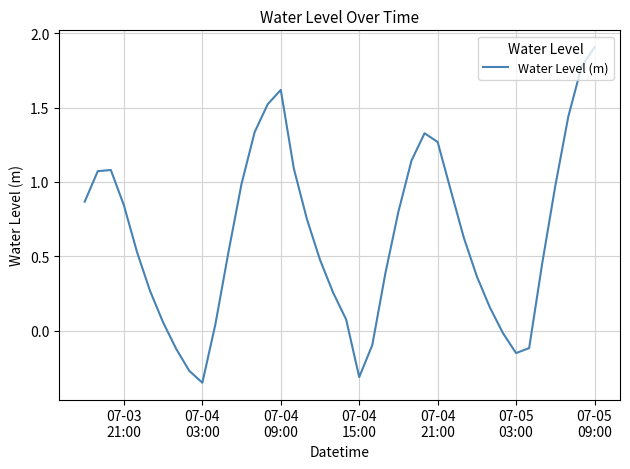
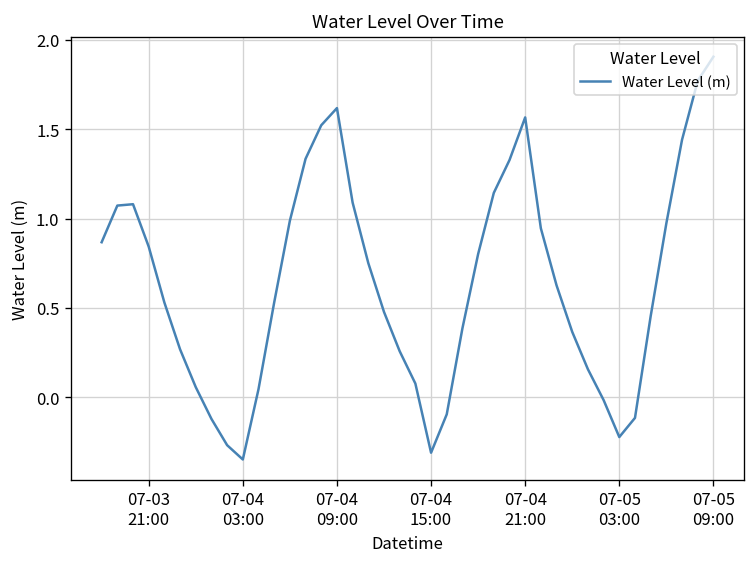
07-04 21:00: 1.27 -> 1.57
07-05 03:00: -0.15 -> -0.22
